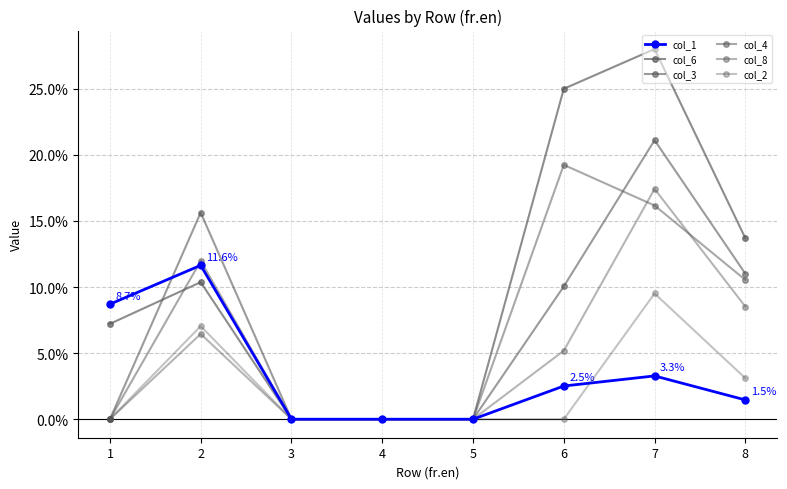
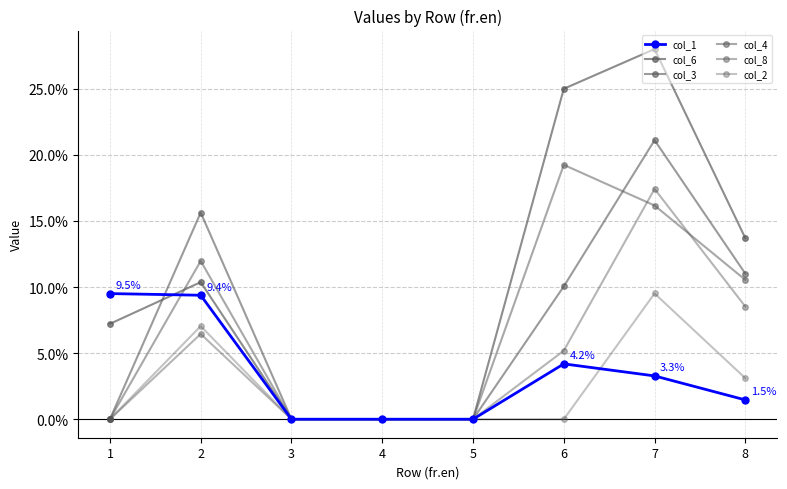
col_1, 1: 8.7% -> 9.5%
col_1, 2: 11.6% -> 9.4%
col_1, 6: 2.5% -> 4.2%
